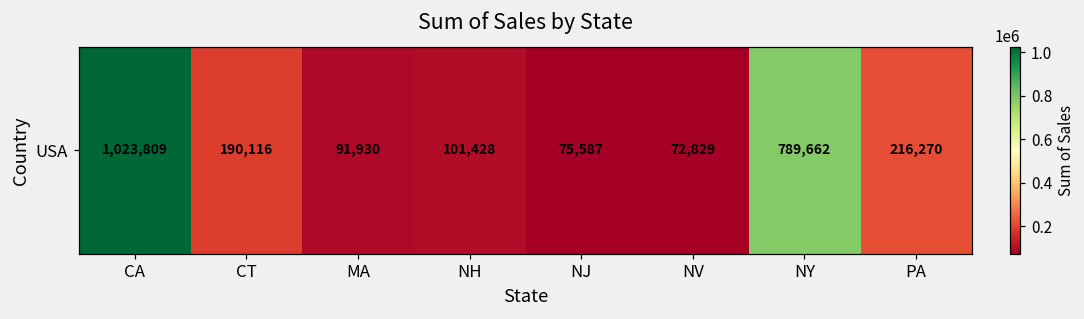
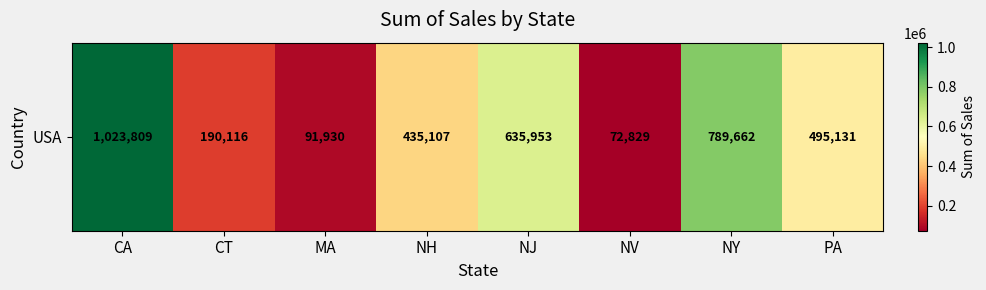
USA, NH: 101,428 -> 435,107
USA, NJ: 75,587 -> 635,953
USA, PA: 216,270 -> 495,131
